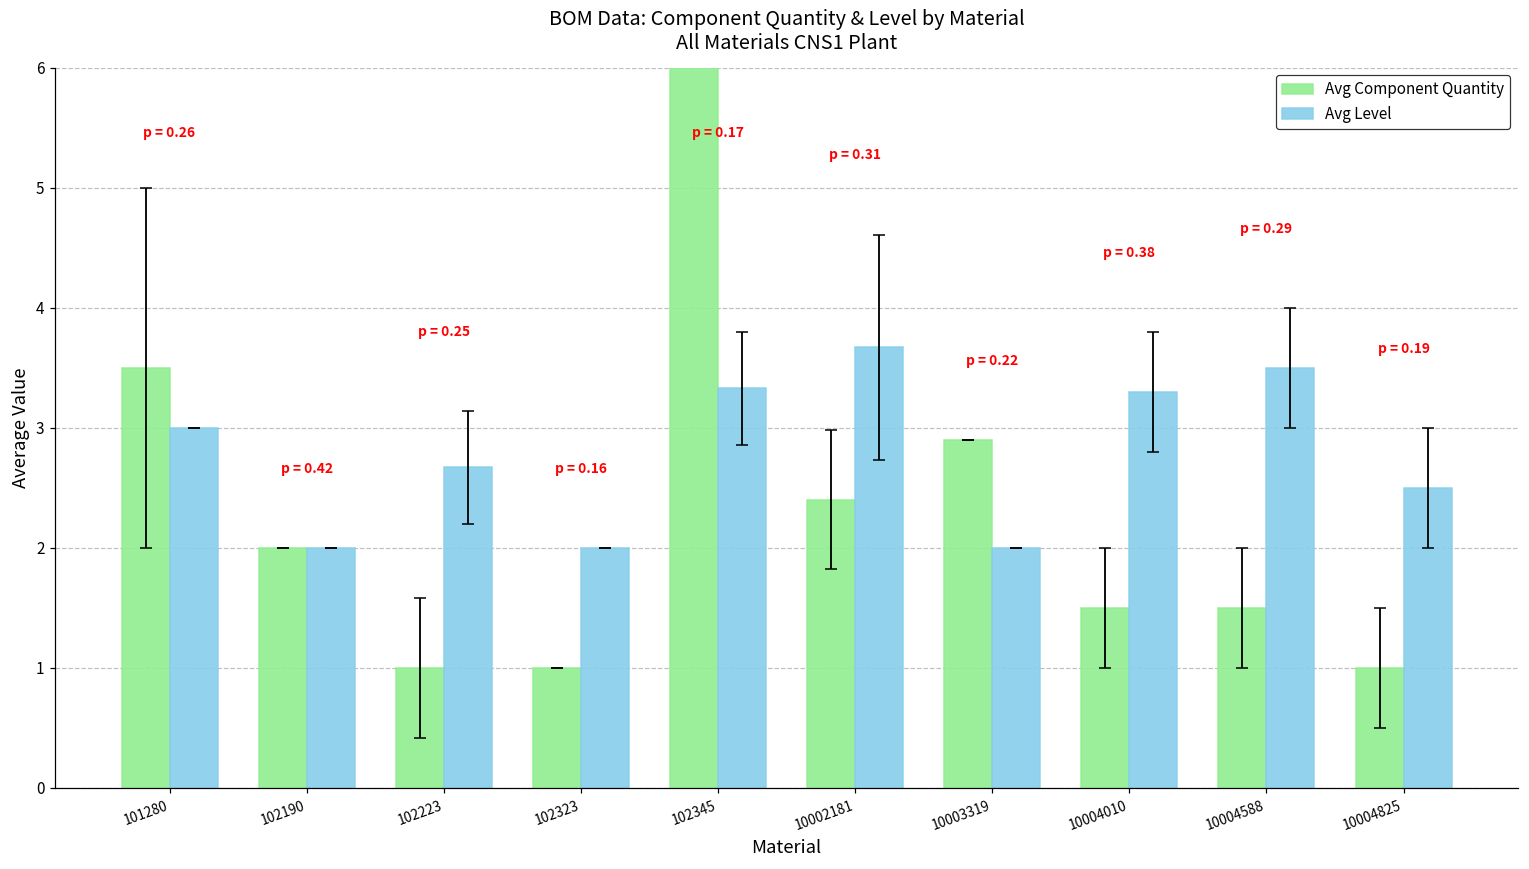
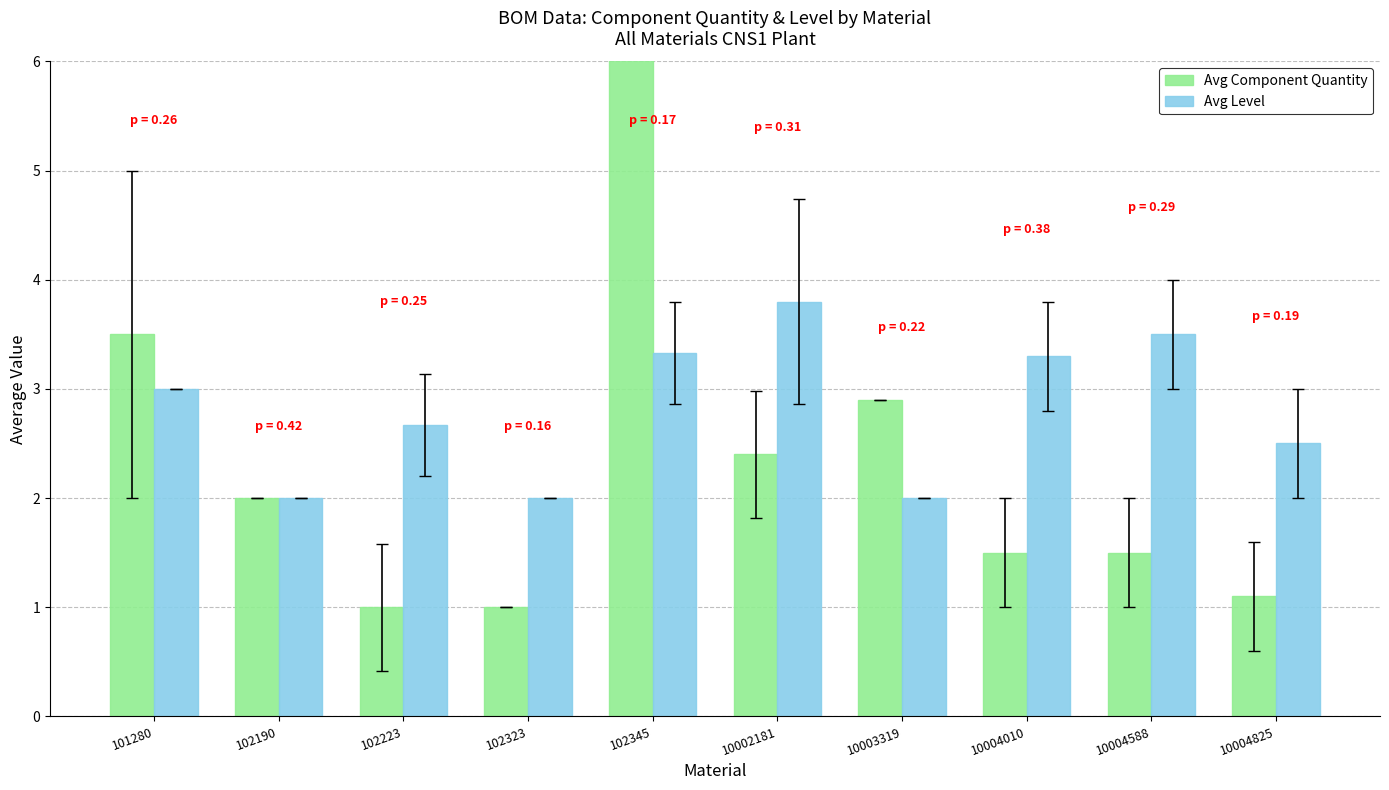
Avg Level, 10002181: 3.67 -> 3.80
Avg Component Quantity, 10004825: 1.0 -> 1.1
